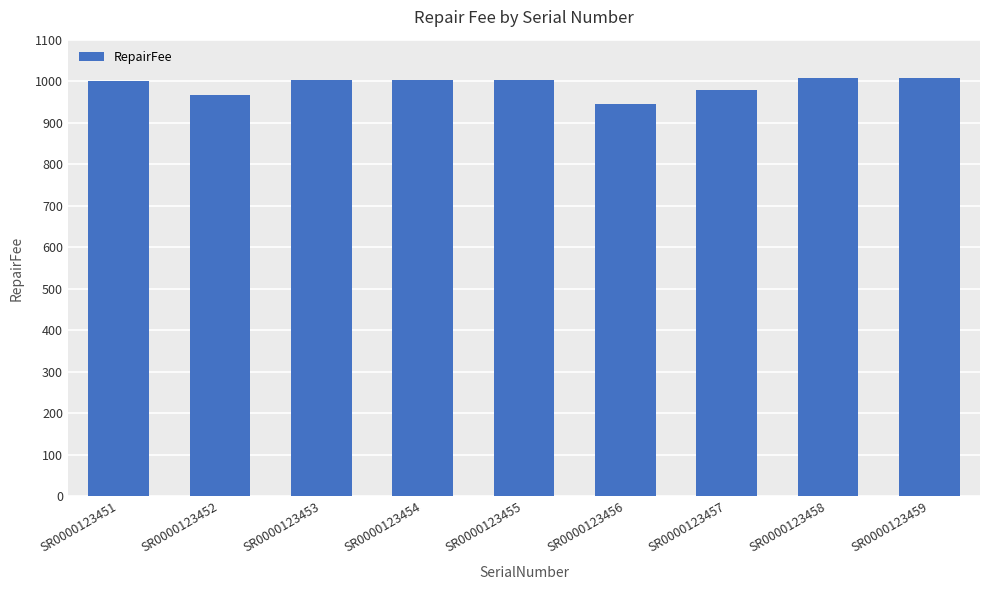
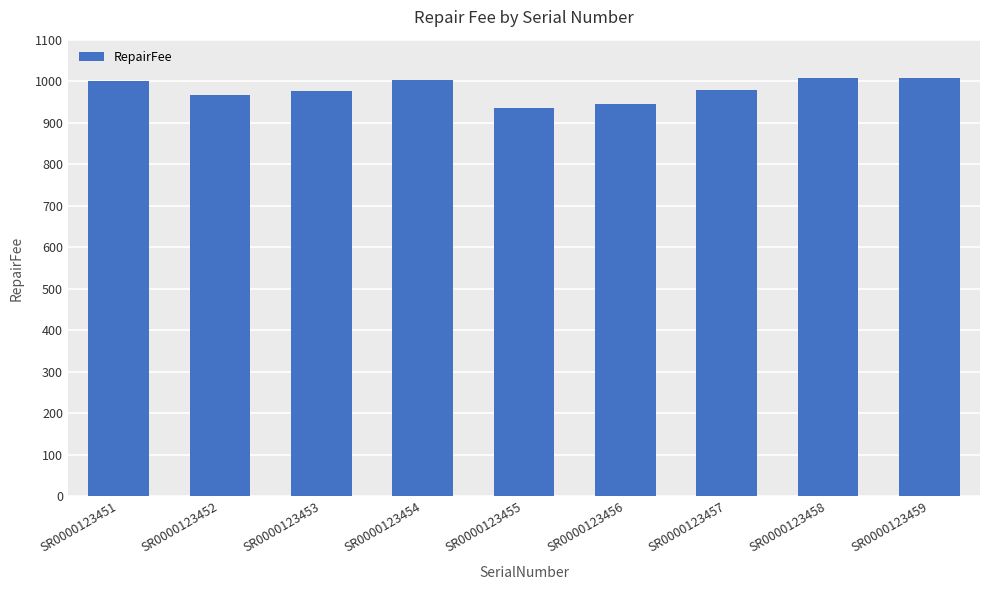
SR0000123453: 1000 -> 980
SR0000123455: 1000 -> 940
